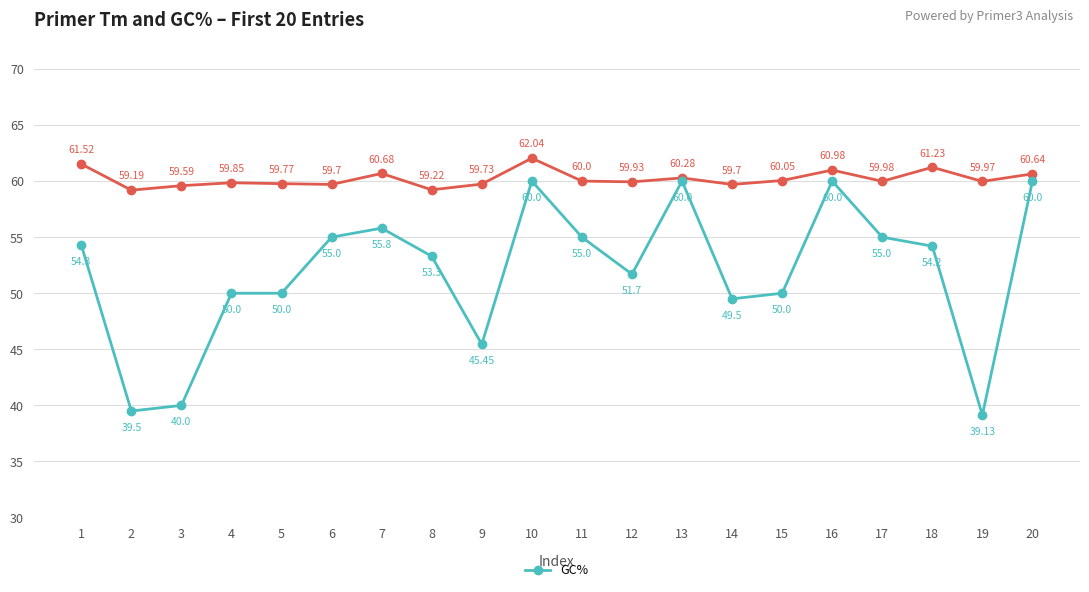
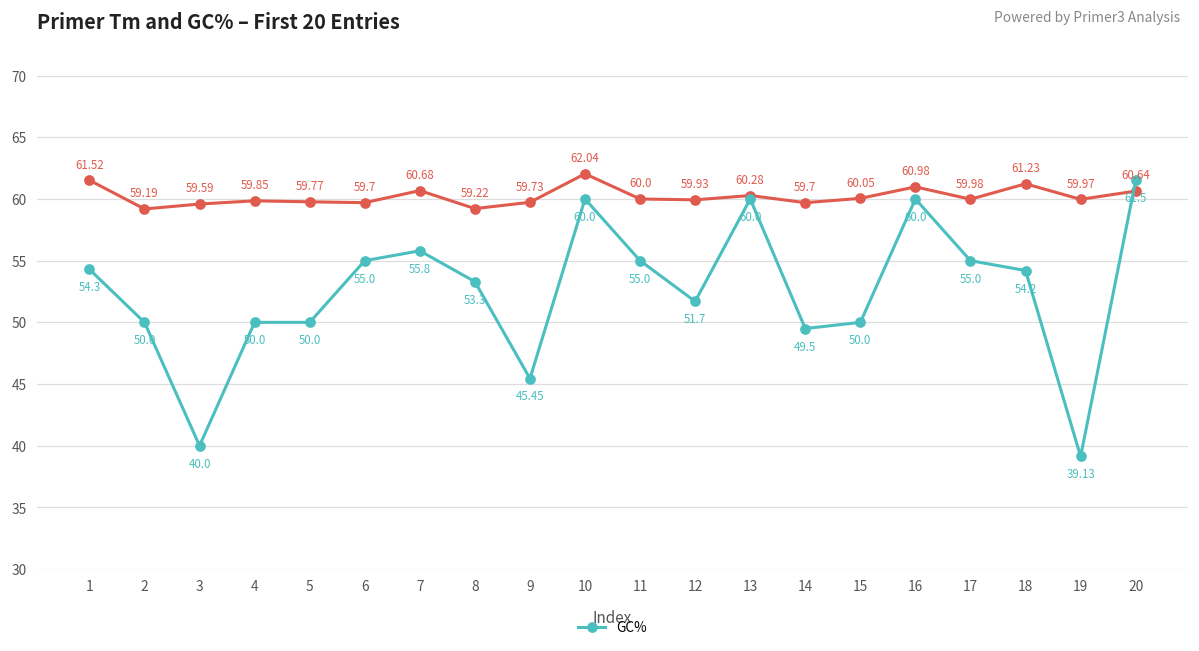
GC%, 2: 39.5 -> 50.0
GC%, 20: 60.0 -> 61.5
